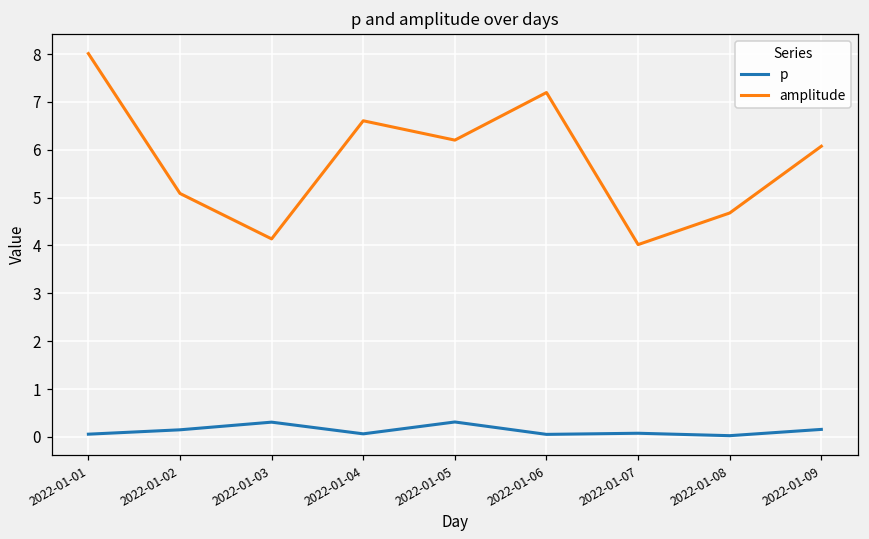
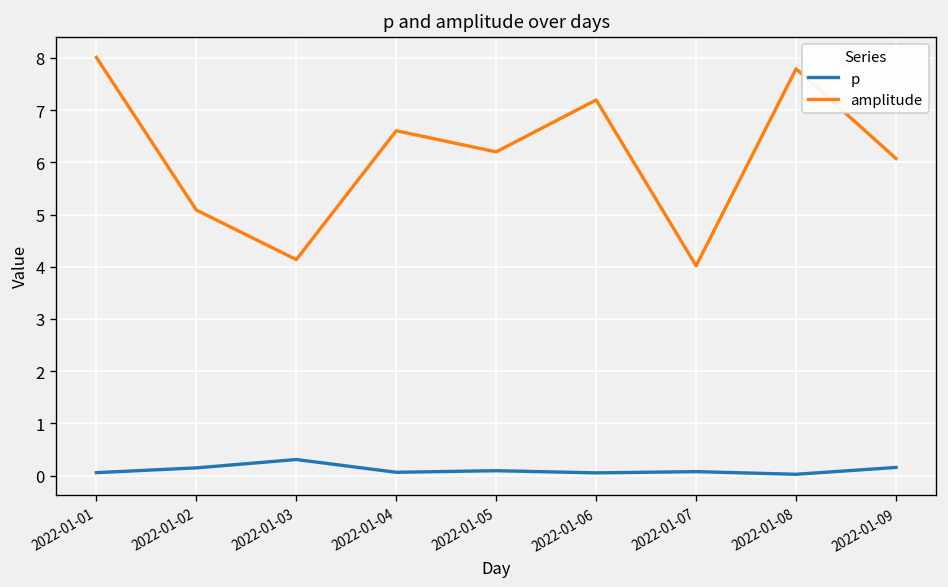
p, 2022-01-05: 0.3 -> 0.1
amplitude, 2022-01-08: 4.7 -> 7.8
